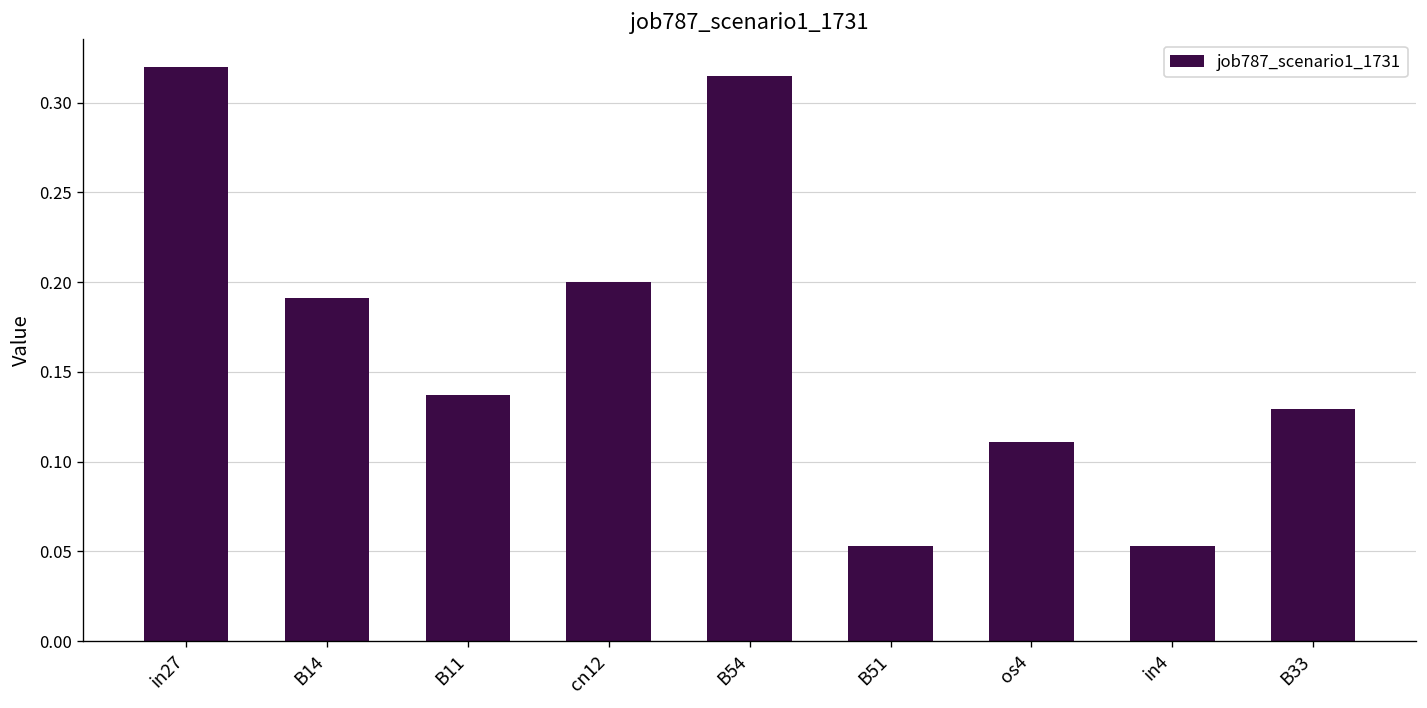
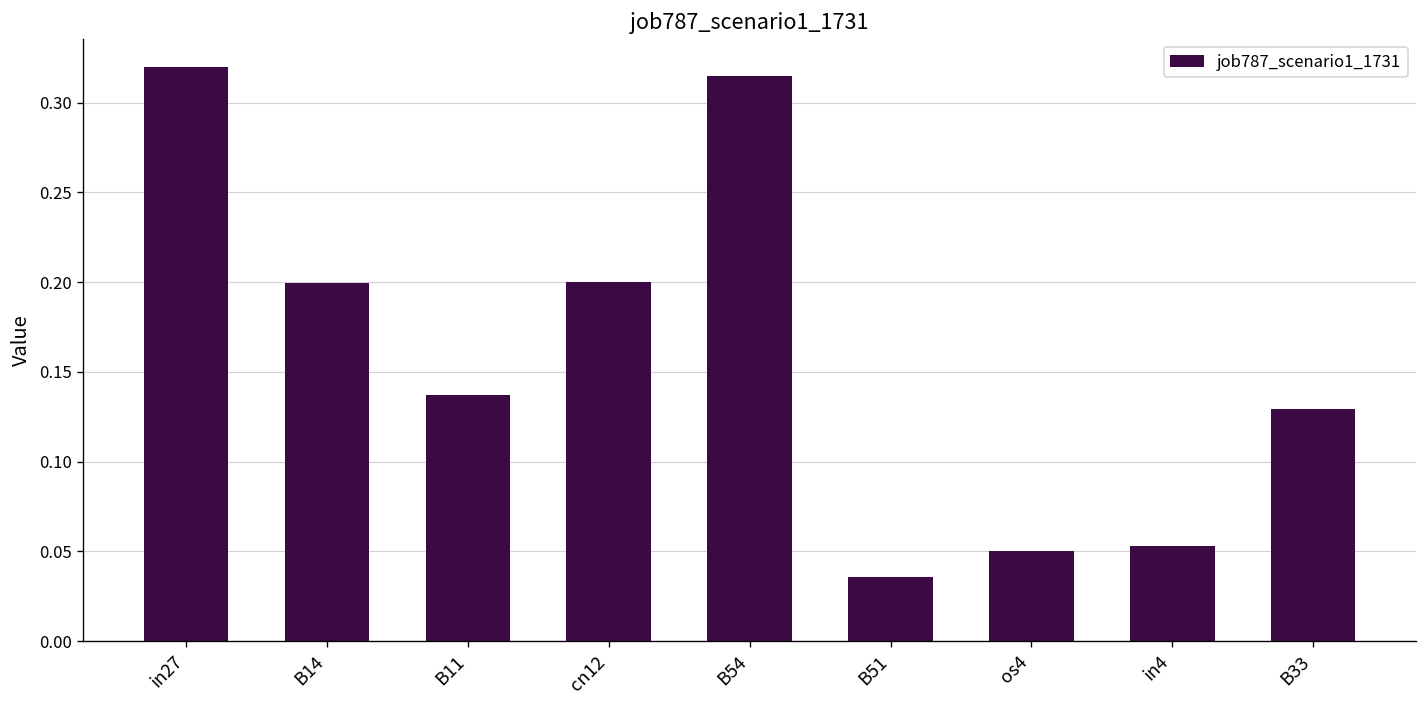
B14: 0.191 -> 0.200
B51: 0.053 -> 0.036
os4: 0.111 -> 0.050
